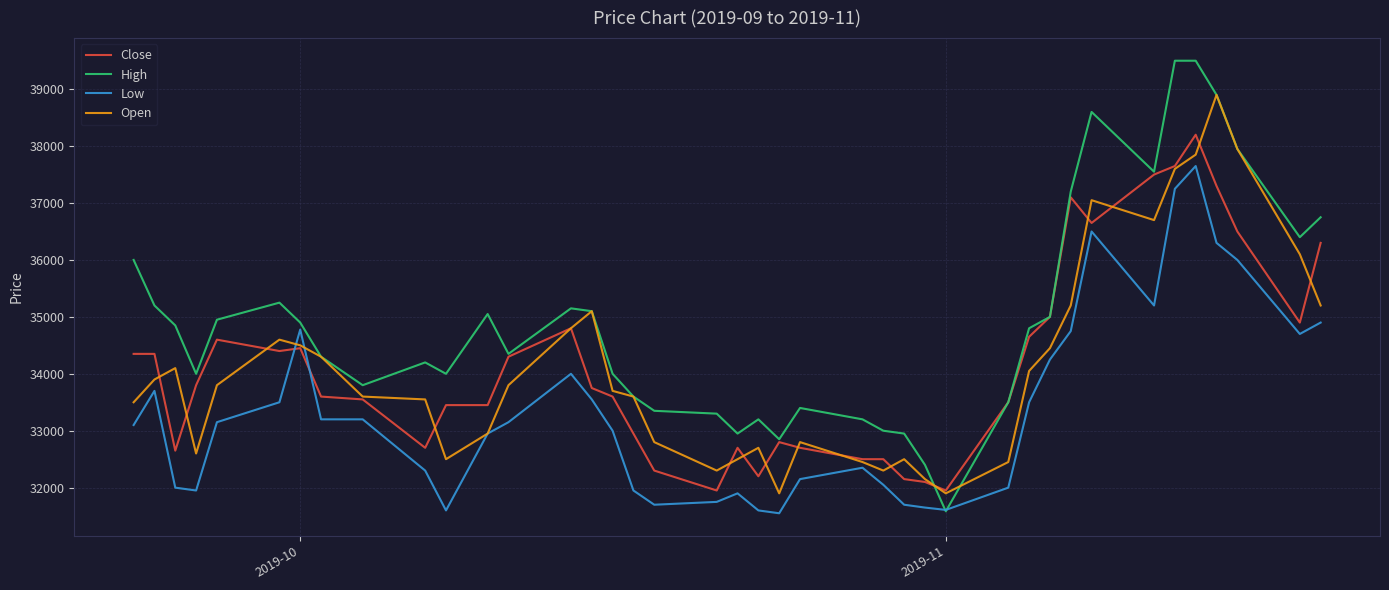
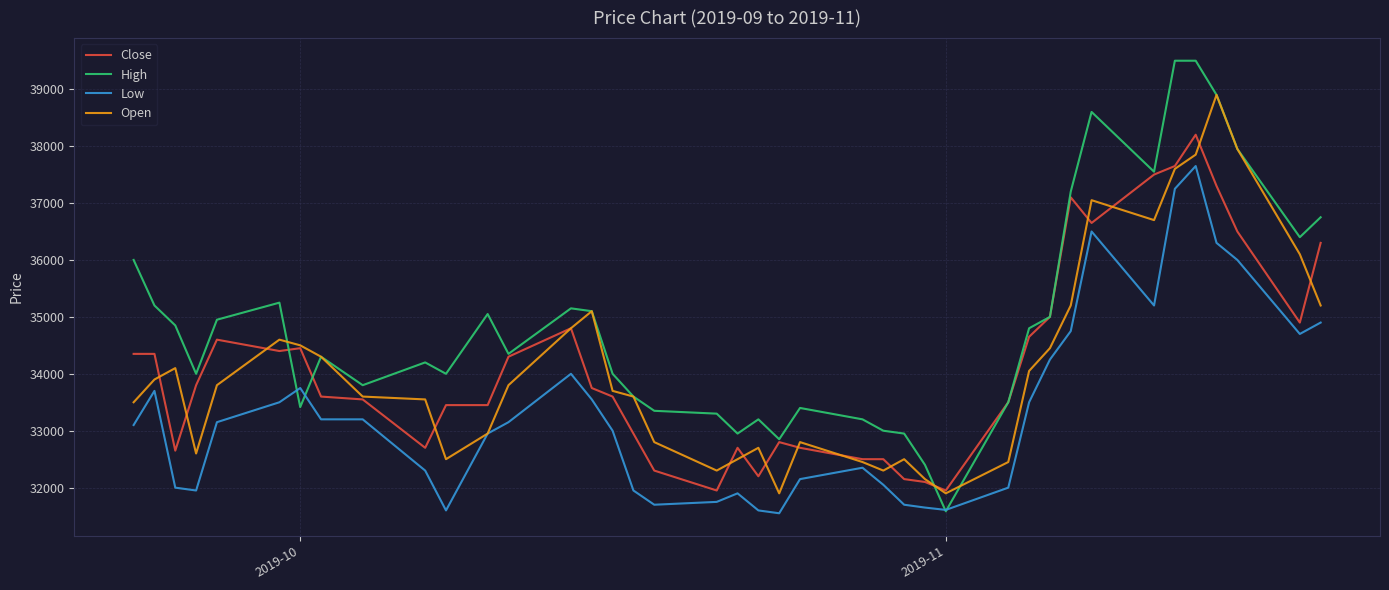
High, 2019-10: 34900 -> 33400
Low, 2019-10: 34800 -> 33800
